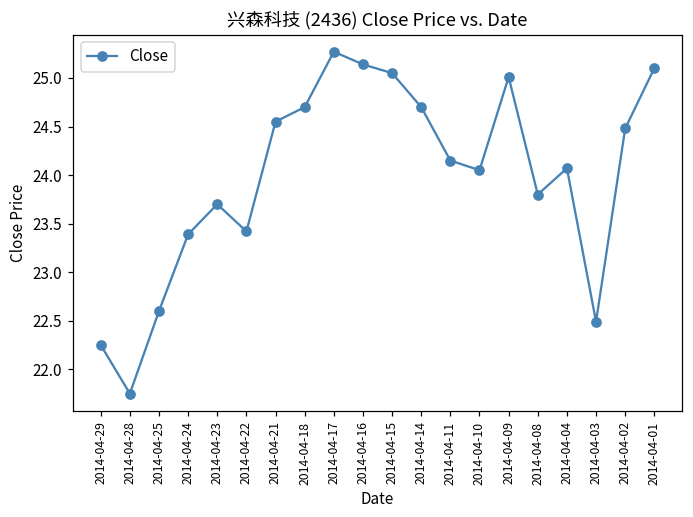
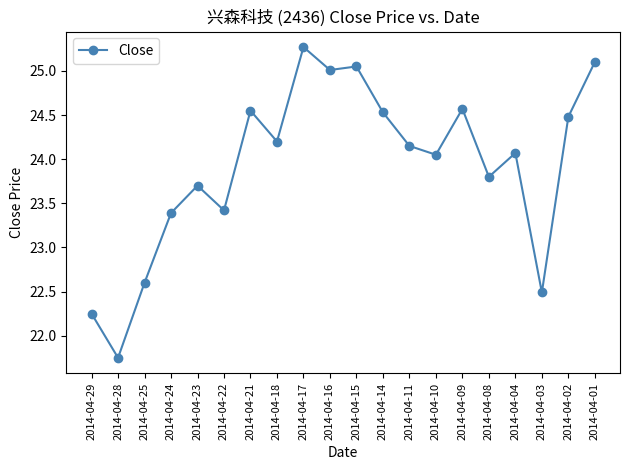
2014-04-18: 24.7 -> 24.2
2014-04-16: 25.1 -> 25.0
2014-04-14: 24.7 -> 24.5
2014-04-09: 25.0 -> 24.6
